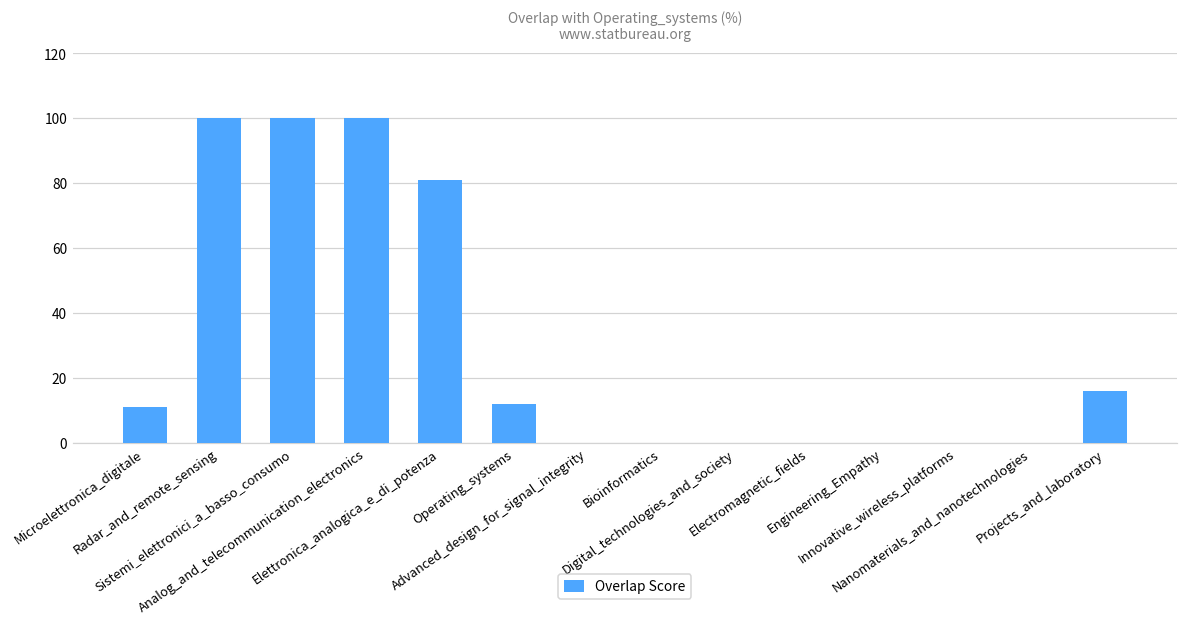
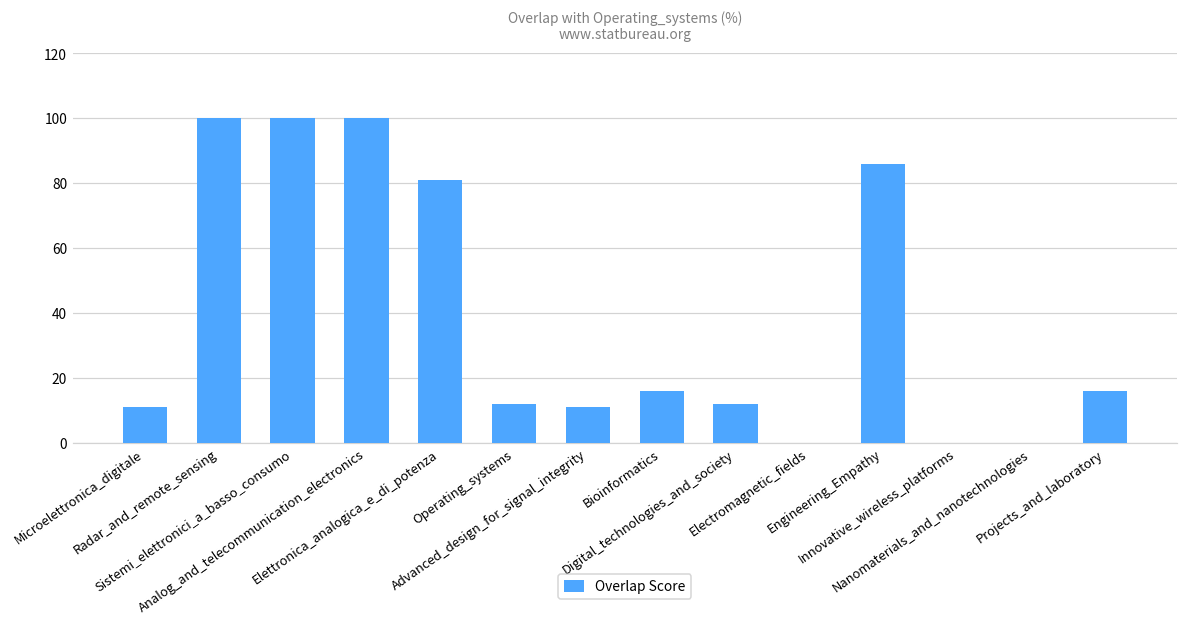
Advanced_design_for_signal_integrity: 0 -> 11
Bioinformatics: 0 -> 16
Digital_technologies_and_society: 0 -> 12
Engineering_Empathy: 0 -> 86
